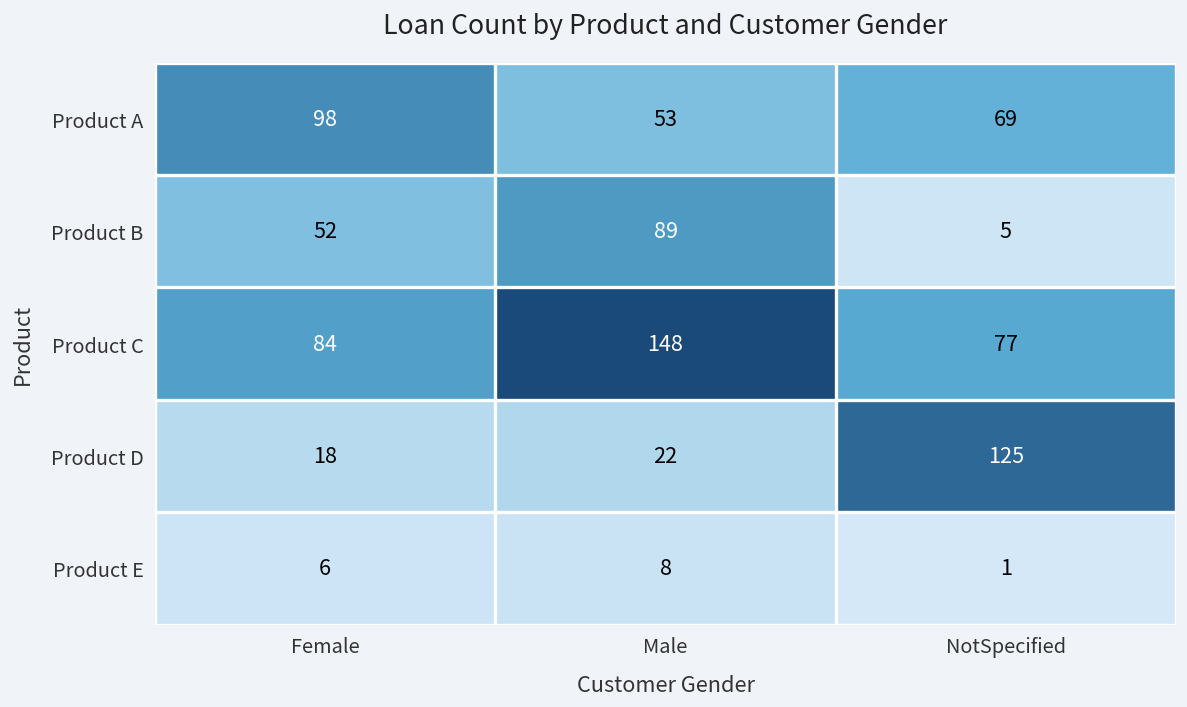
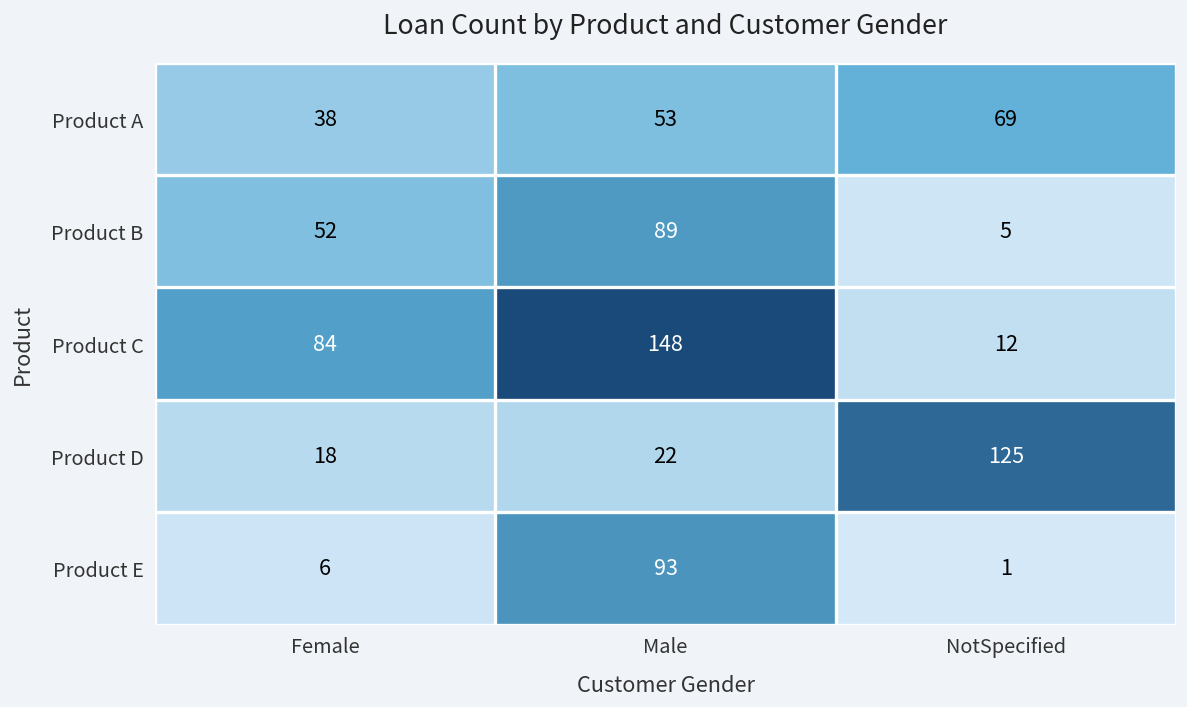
Product A, Female: 98 -> 38
Product C, NotSpecified: 77 -> 12
Product E, Male: 8 -> 93
